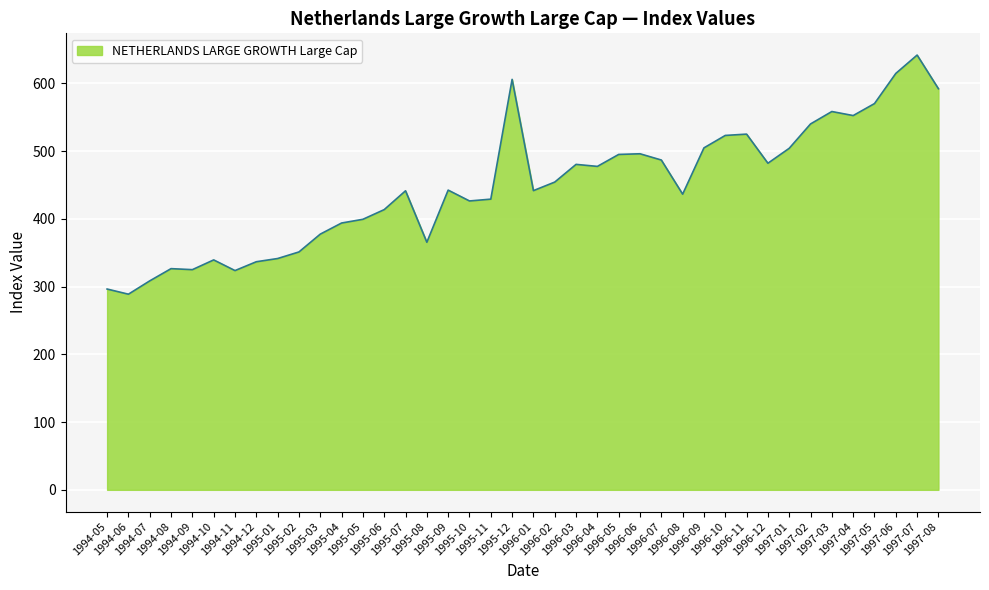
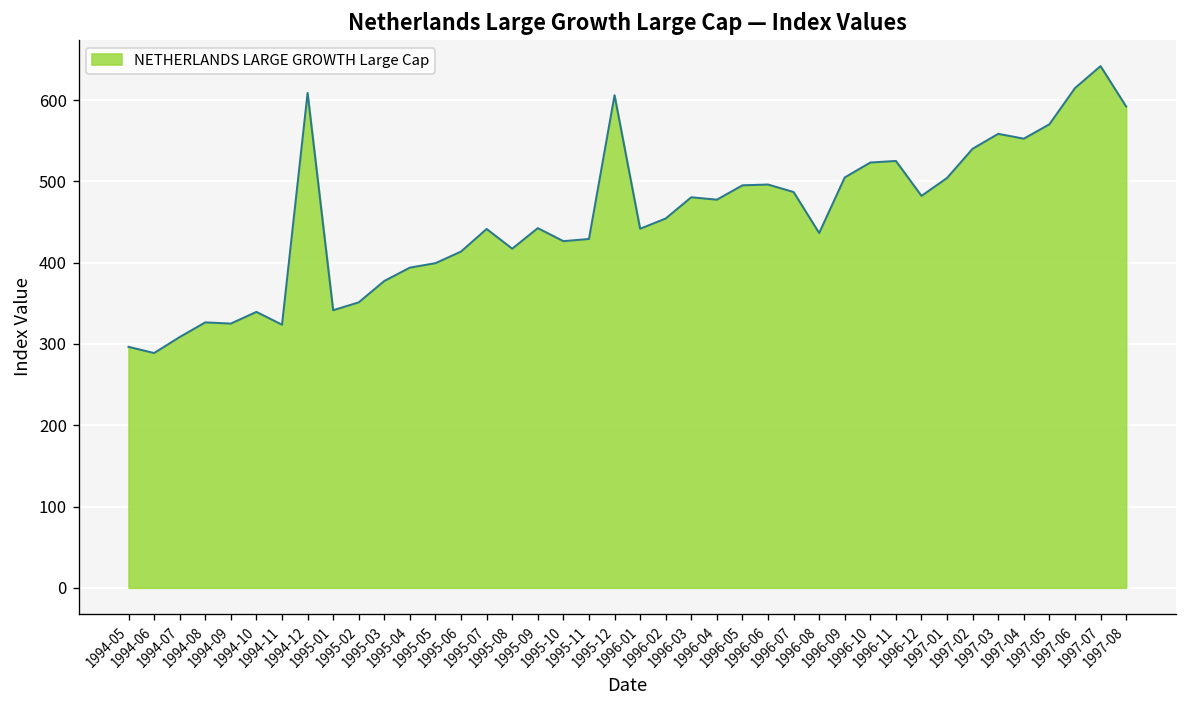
1994-12: 340 -> 610
1995-08: 370 -> 420
